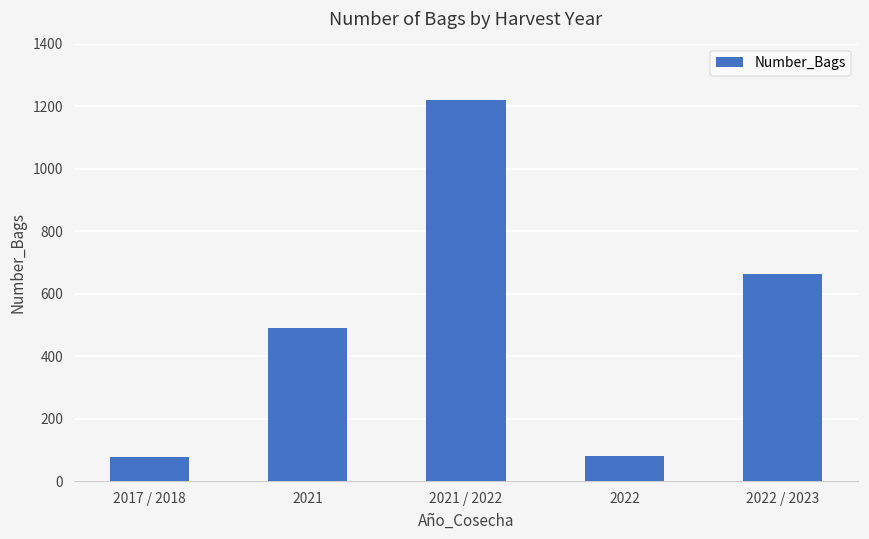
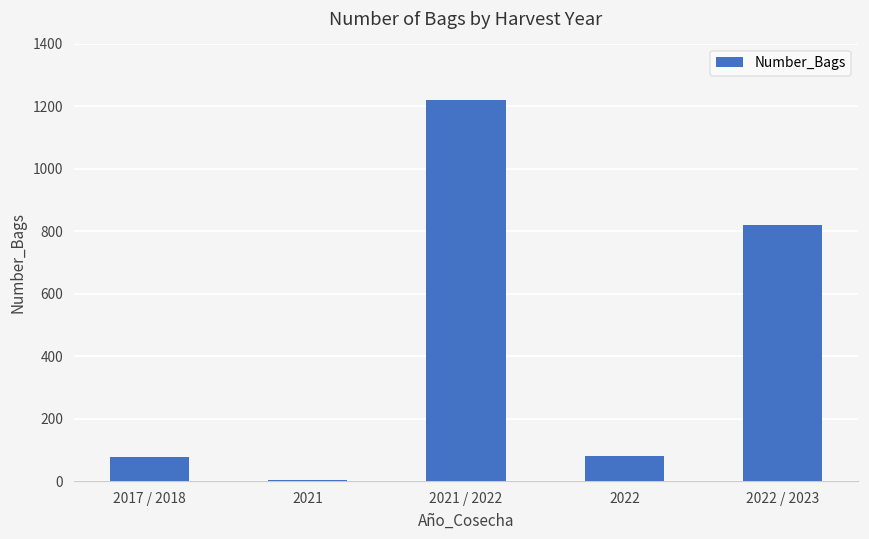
2021: 490 -> 10
2022 / 2023: 660 -> 820
